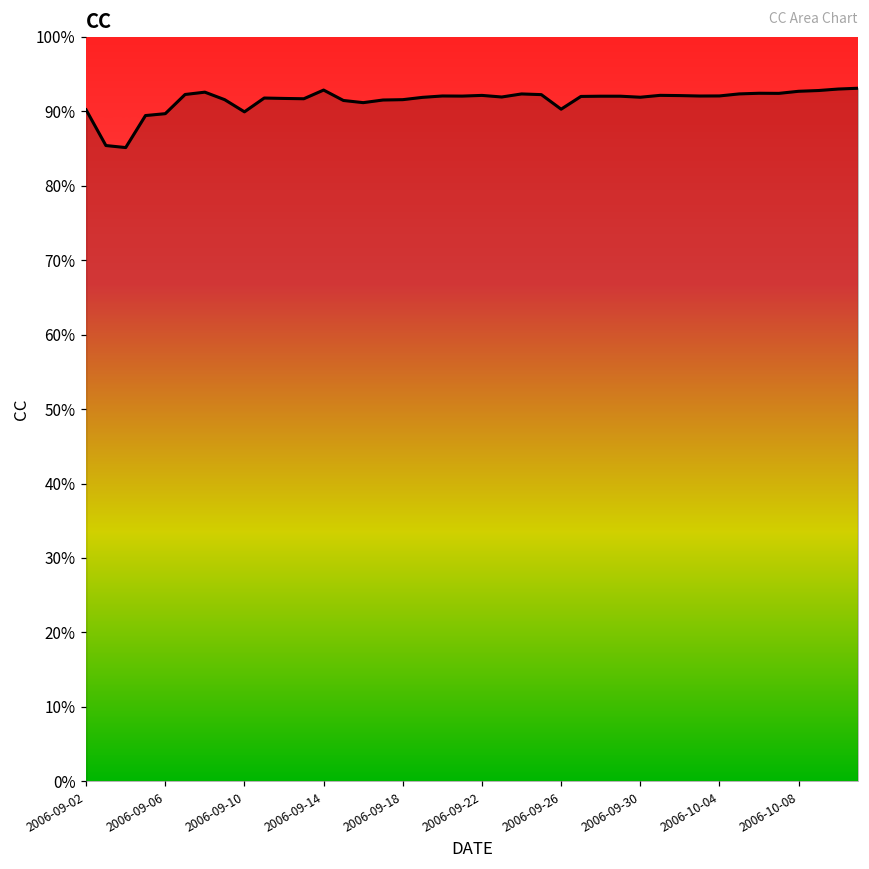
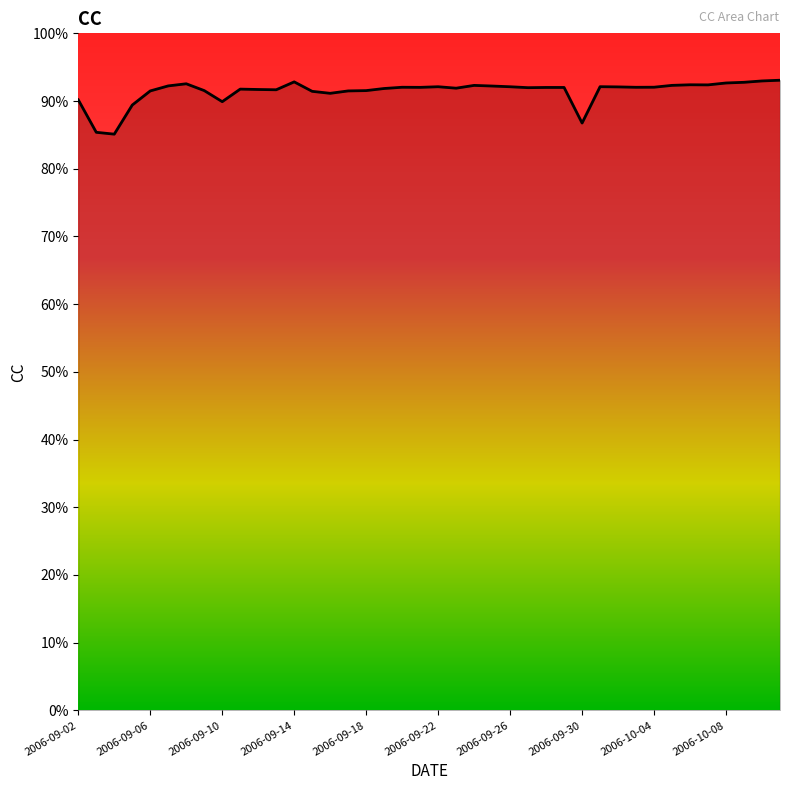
2006-09-06: 90% -> 91%
2006-09-26: 90% -> 92%
2006-09-30: 92% -> 87%
